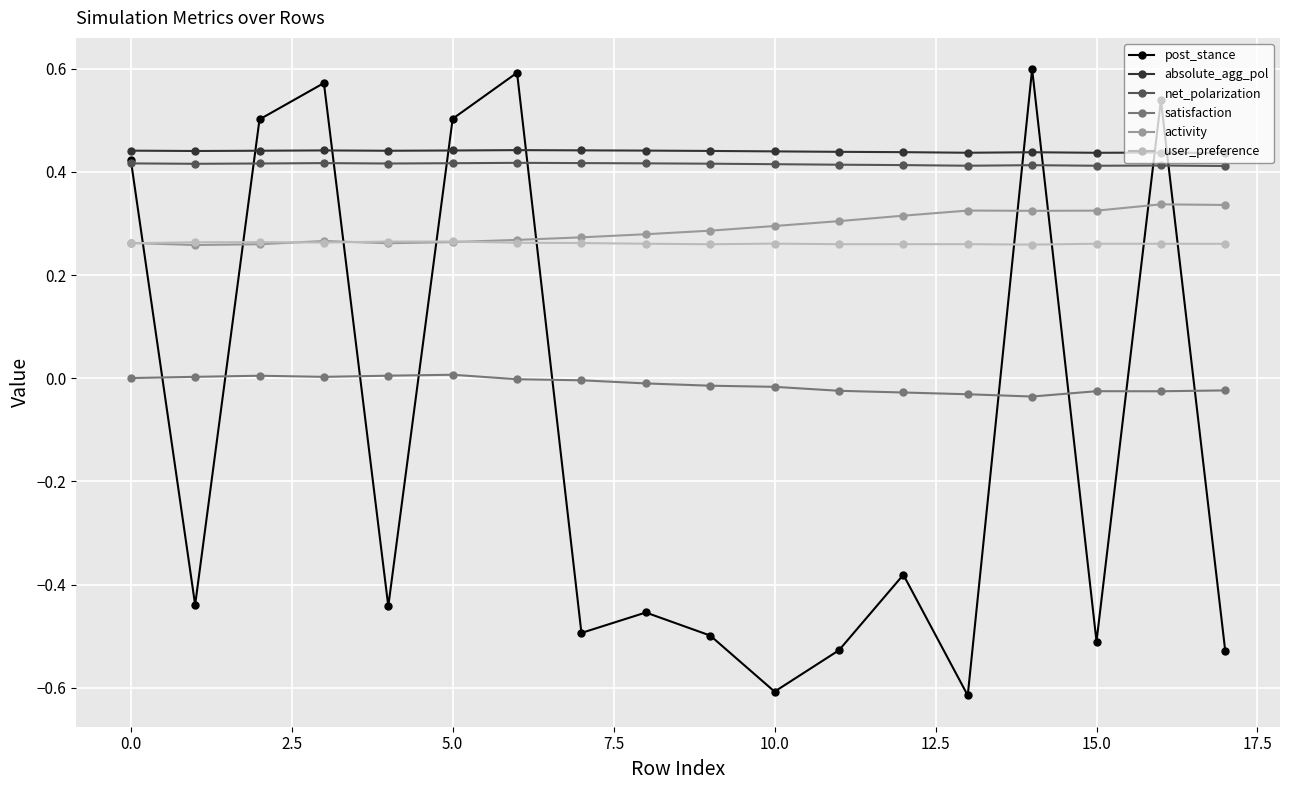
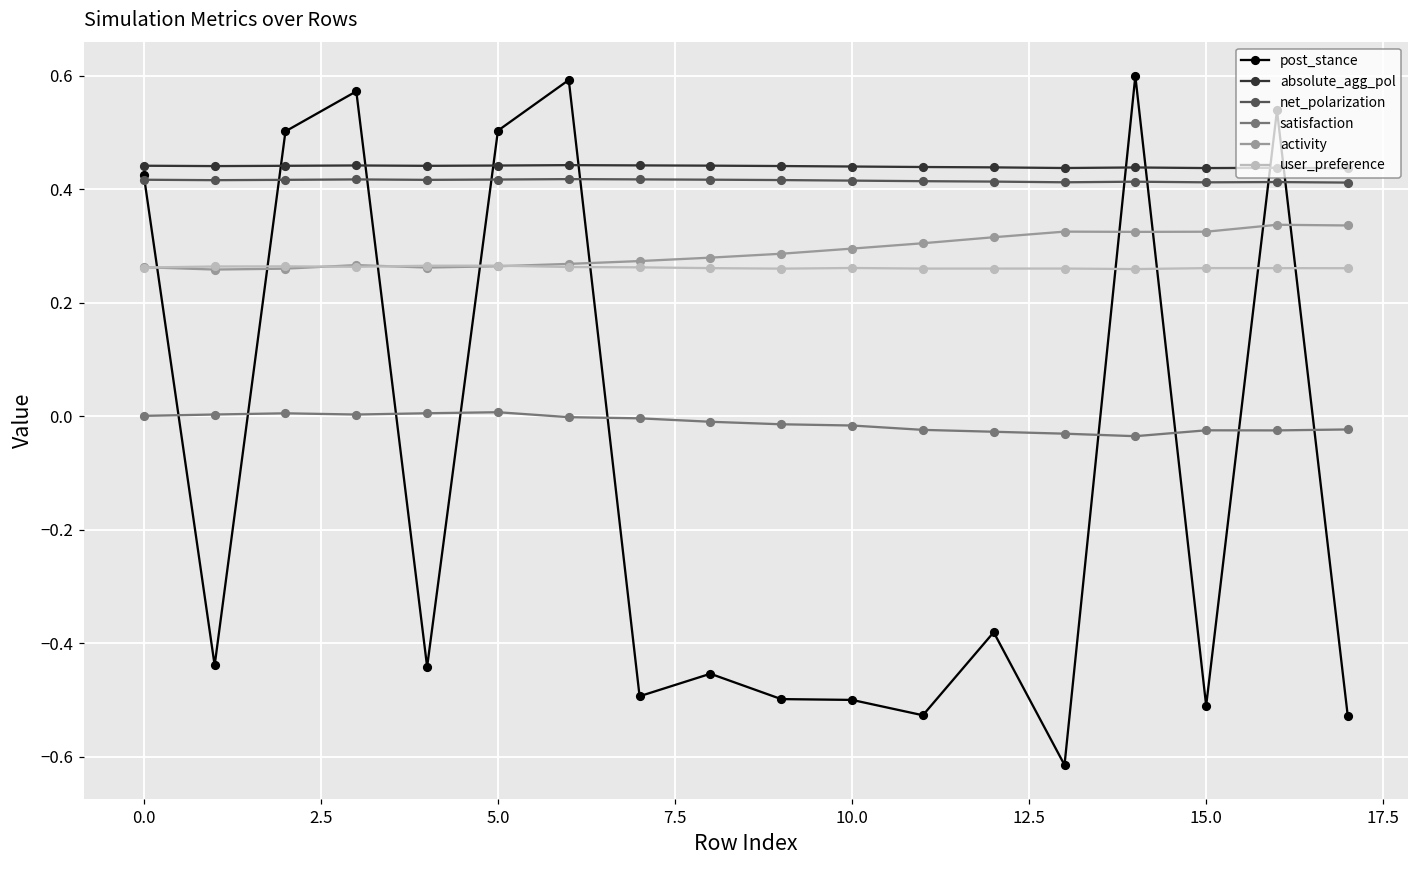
post_stance, 10.0: -0.61 -> -0.50
